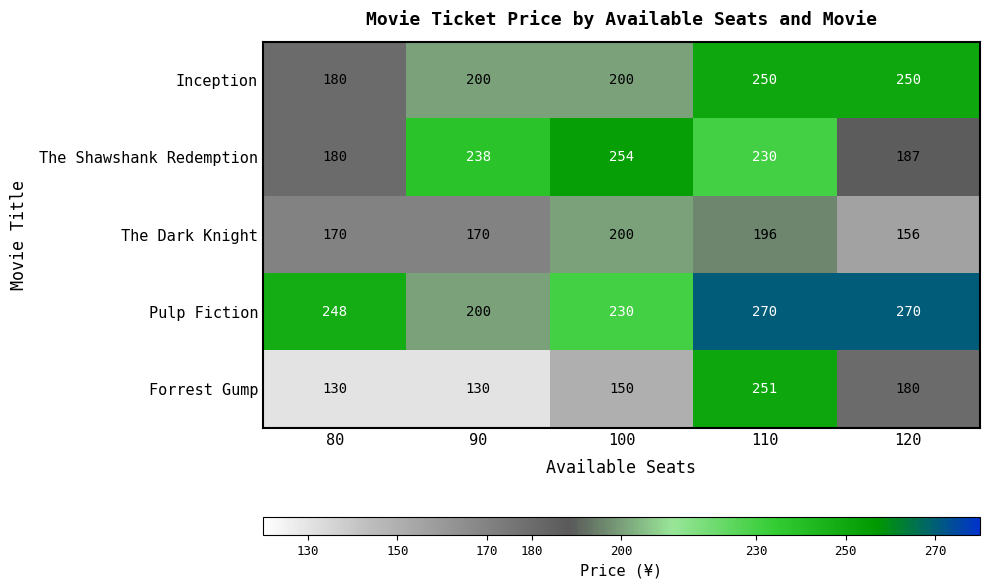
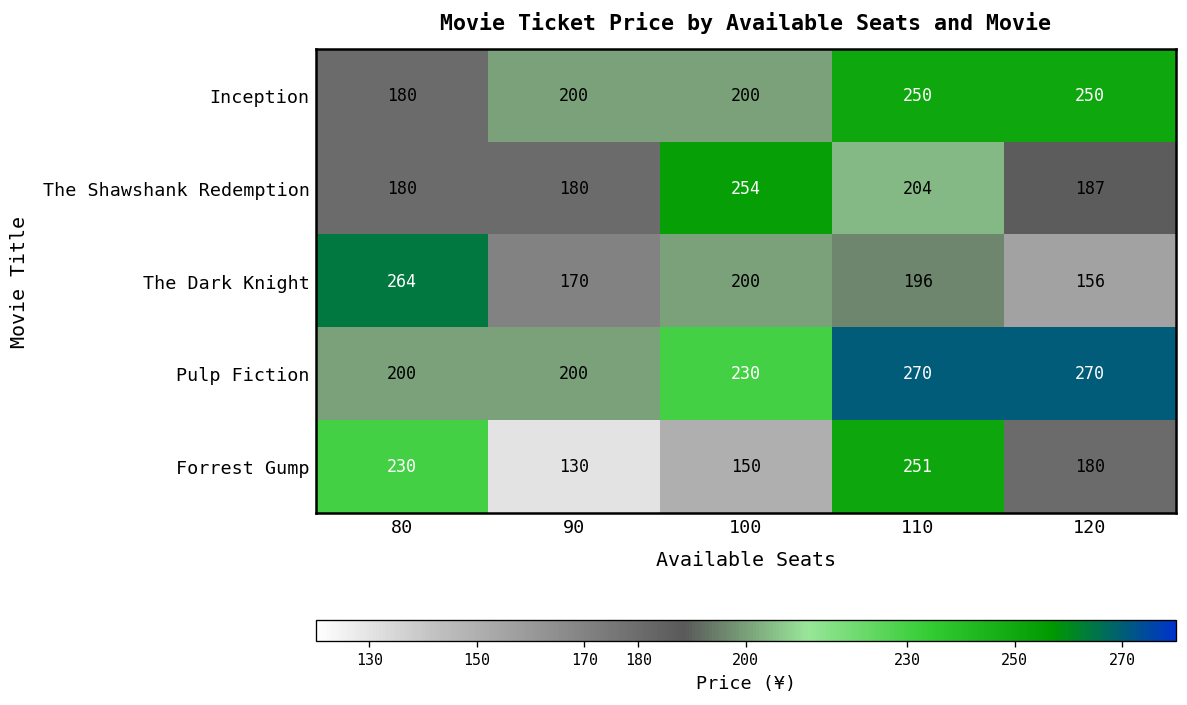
The Shawshank Redemption, 90: 238 -> 180
The Shawshank Redemption, 110: 230 -> 204
The Dark Knight, 80: 170 -> 264
Pulp Fiction, 80: 248 -> 200
Forrest Gump, 80: 130 -> 230
